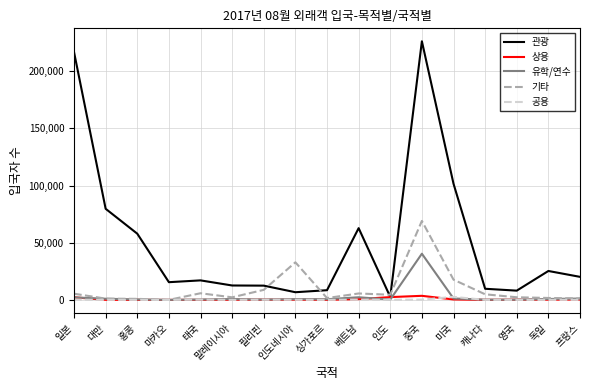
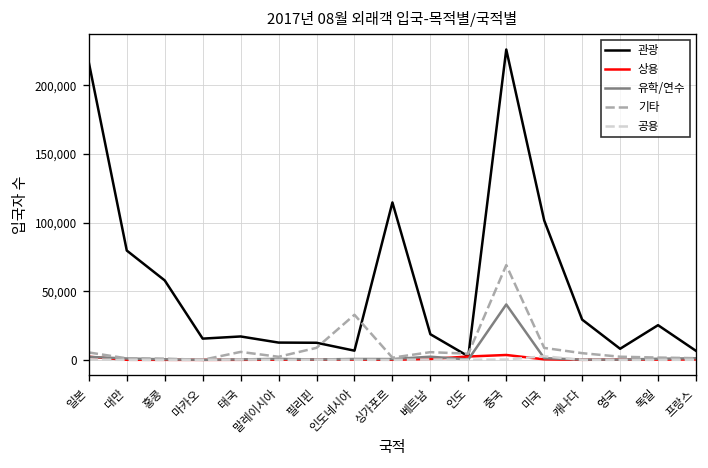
관광, 싱가포르: 8,000 -> 115,000
관광, 베트남: 63,000 -> 19,000
기타, 미국: 18,000 -> 9,000
관광, 캐나다: 10,000 -> 29,000
관광, 프랑스: 20,000 -> 7,000
